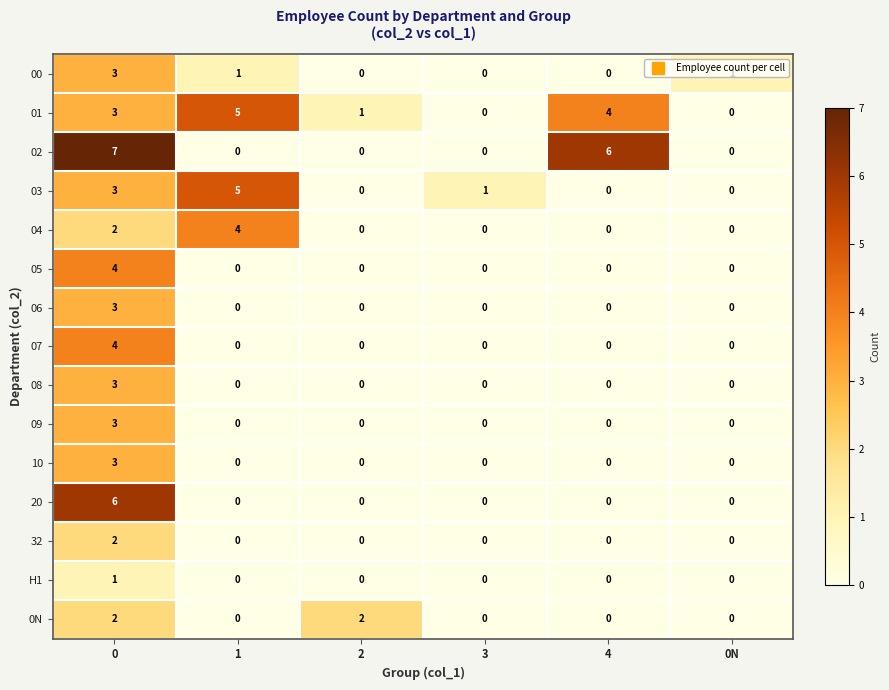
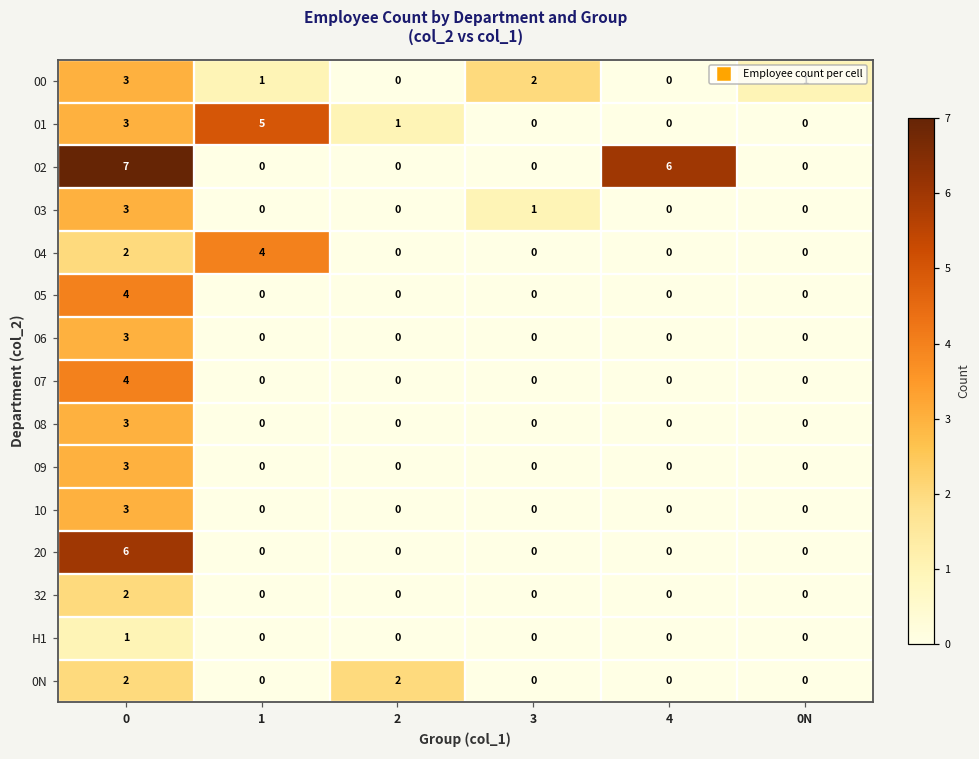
00, 3: 0 -> 2
01, 4: 4 -> 0
03, 1: 5 -> 0
